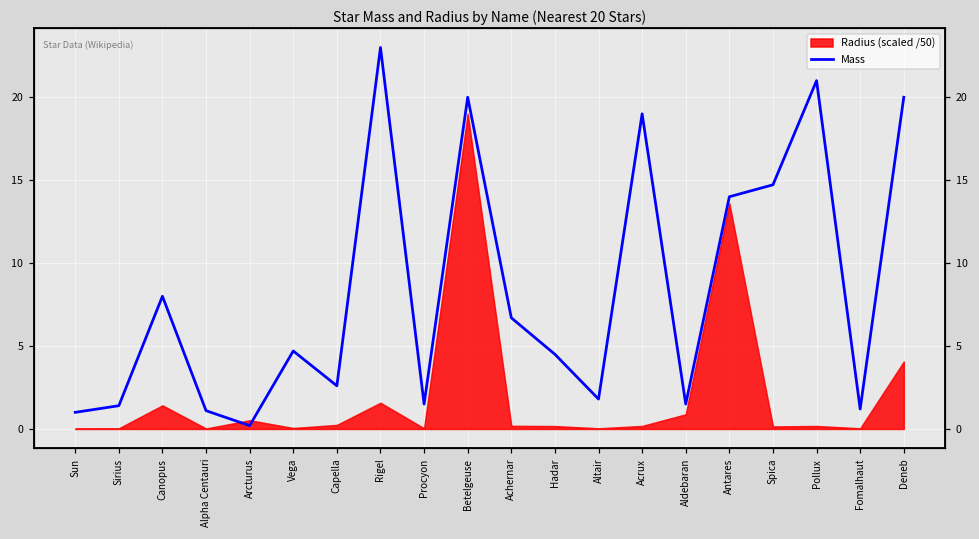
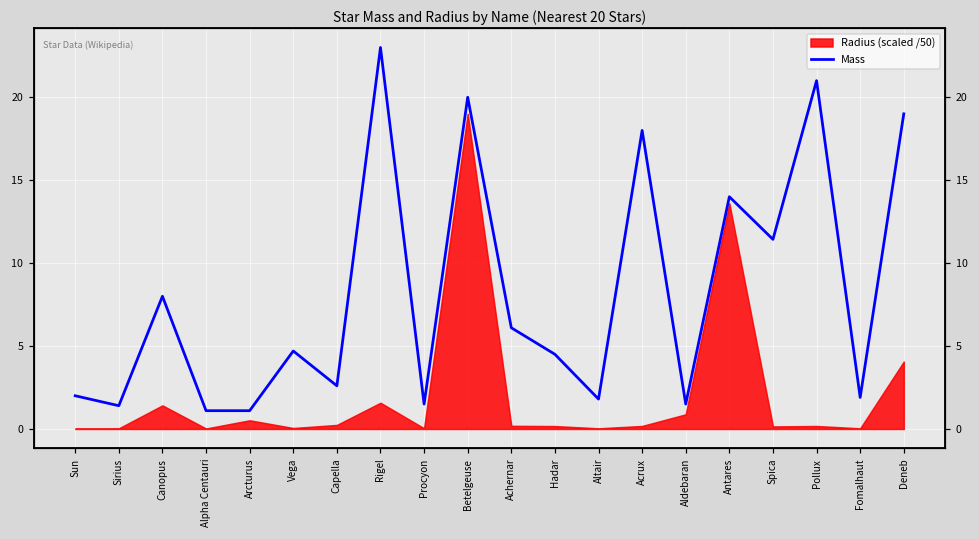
Mass, Sun: 1 -> 2
Mass, Arcturus: 0.2 -> 1.1
Mass, Achernar: 6.7 -> 6.1
Mass, Acrux: 19 -> 18
Mass, Spica: 14.7 -> 11.4
Mass, Fomalhaut: 1.2 -> 1.9
Mass, Deneb: 20 -> 19
